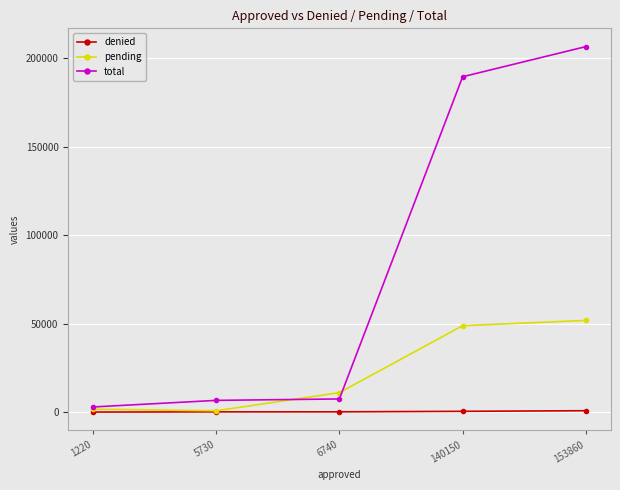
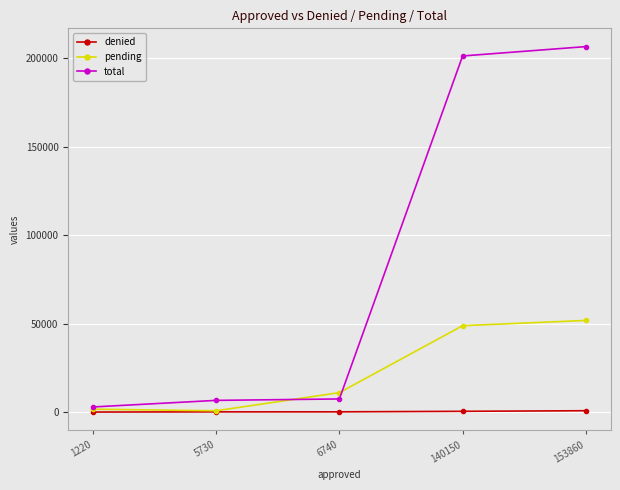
total, 140150: 189000 -> 201000
